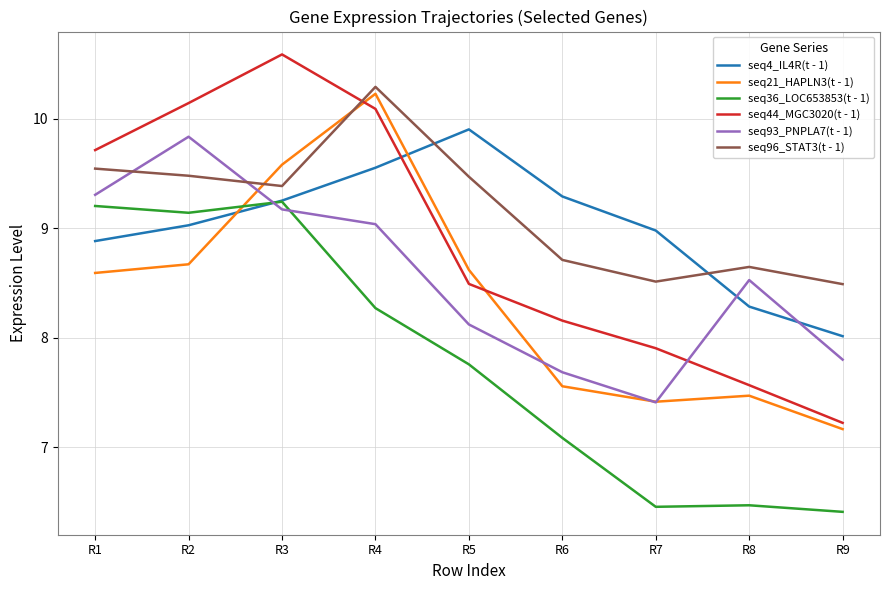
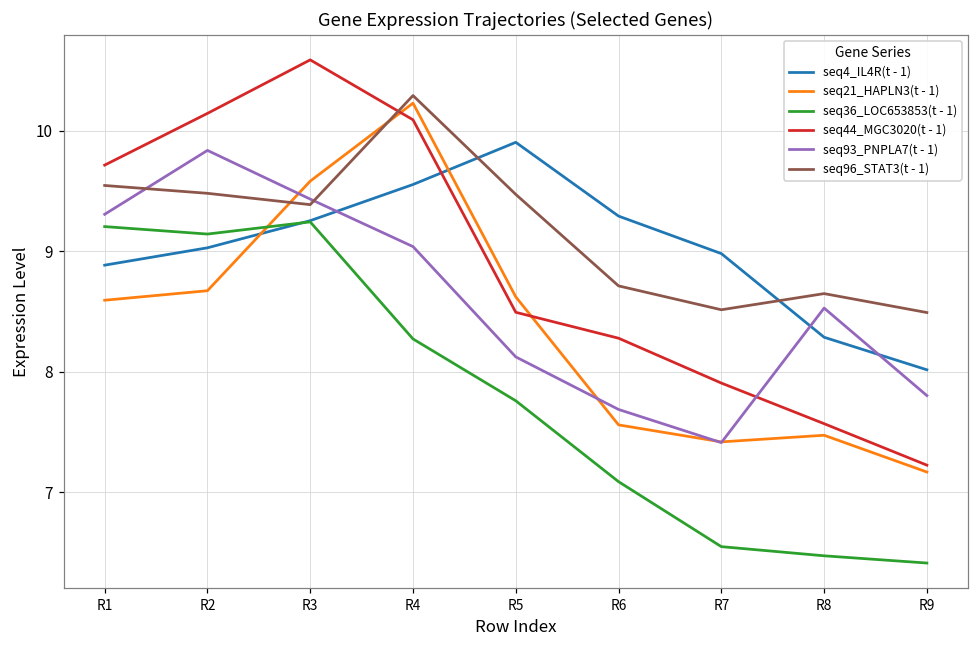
seq93_PNPLA7(t - 1), R3: 9.17 -> 9.43
seq44_MGC3020(t - 1), R6: 8.16 -> 8.28
seq36_LOC653853(t - 1), R7: 6.46 -> 6.55
